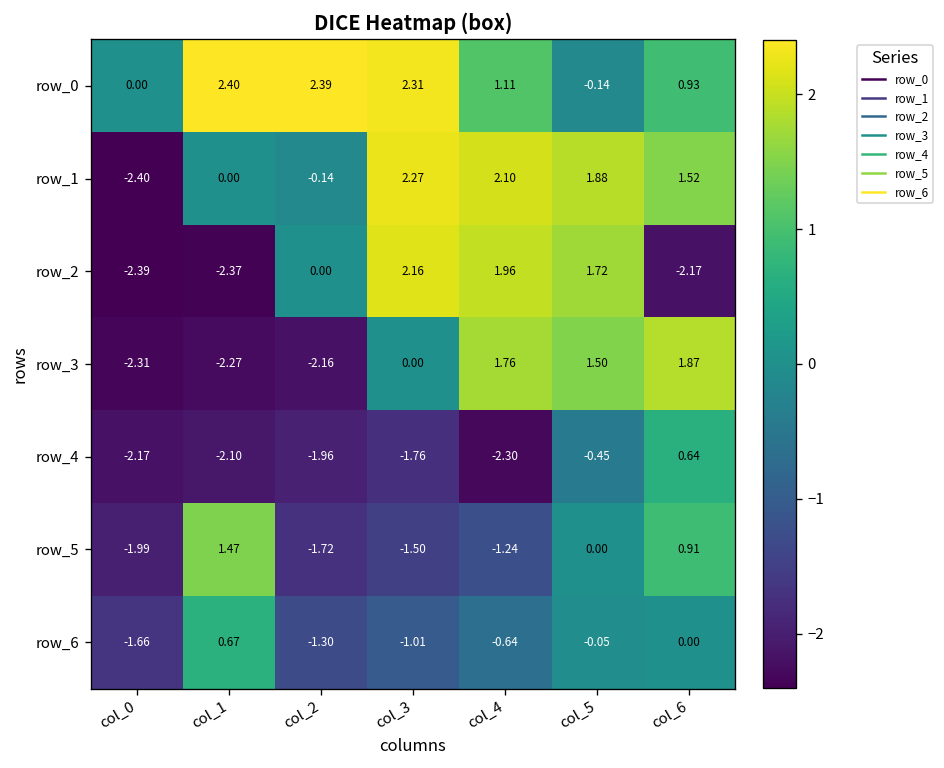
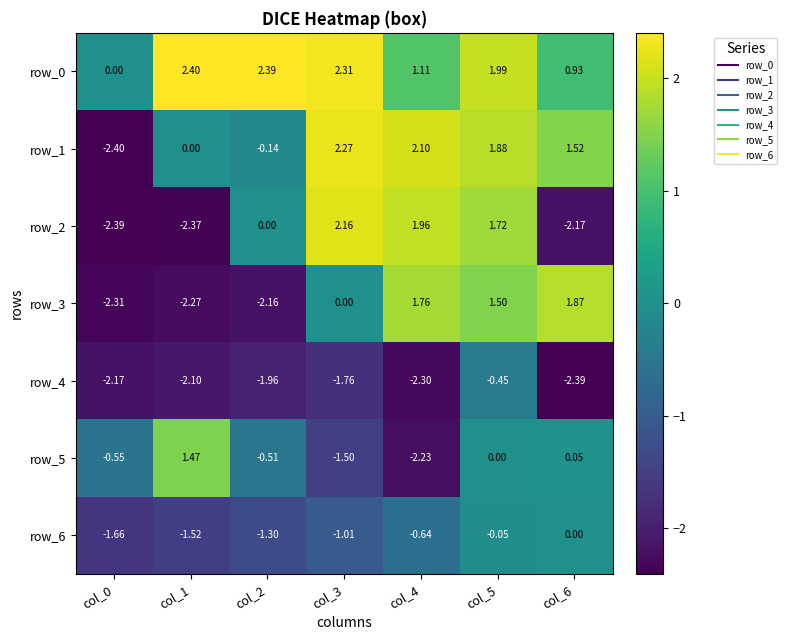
row_0, col_5: -0.14 -> 1.99
row_4, col_6: 0.64 -> -2.39
row_5, col_0: -1.99 -> -0.55
row_5, col_2: -1.72 -> -0.51
row_5, col_4: -1.24 -> -2.23
row_5, col_6: 0.91 -> 0.05
row_6, col_1: 0.67 -> -1.52
